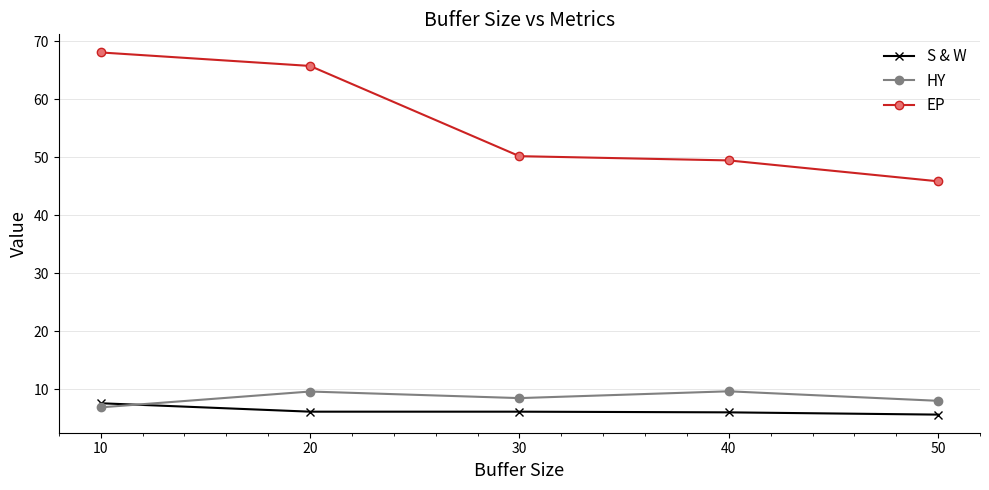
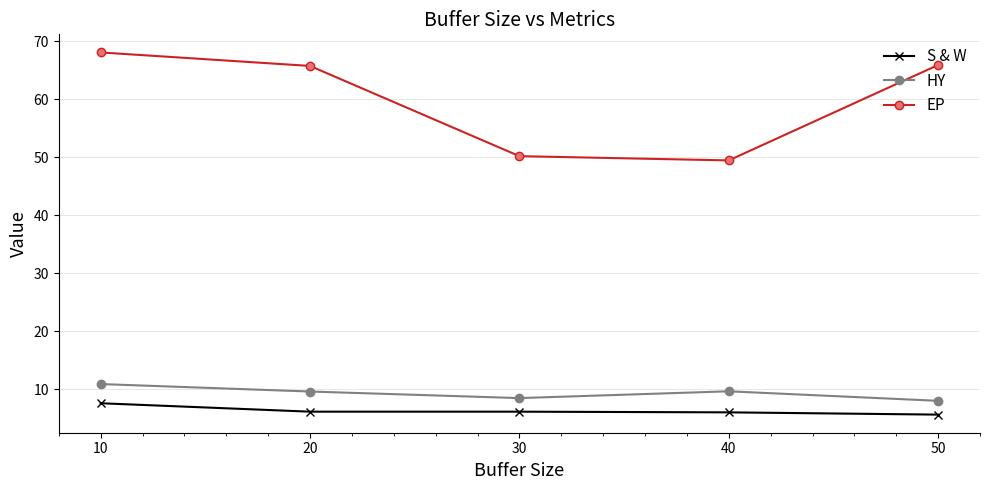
HY, 10: 7 -> 11
EP, 50: 46 -> 66
